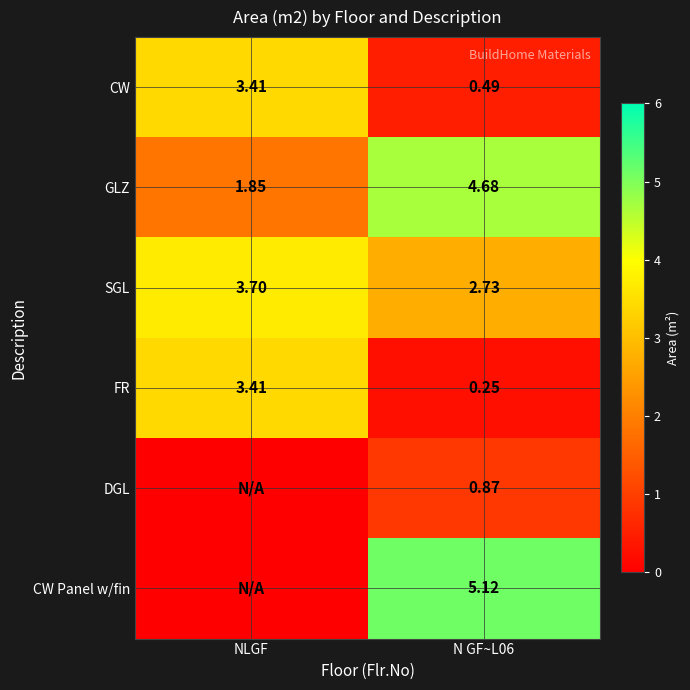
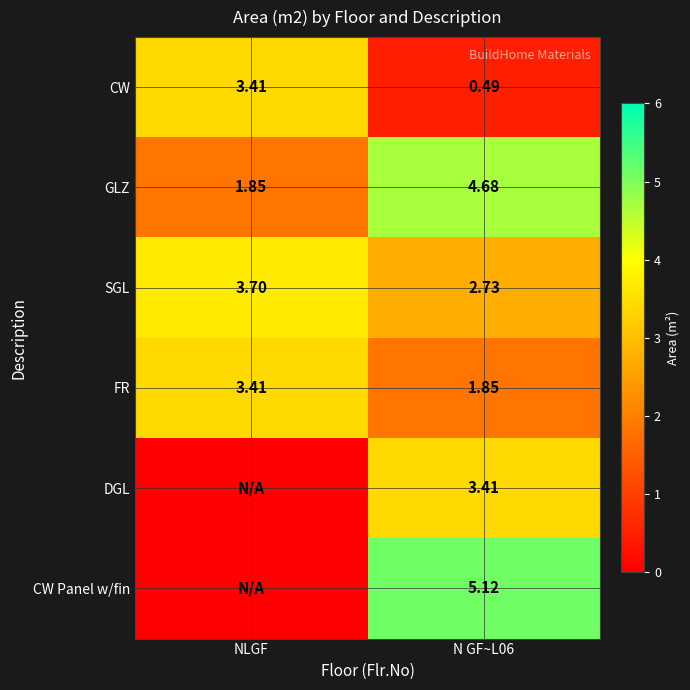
FR, N GF~L06: 0.25 -> 1.85
DGL, N GF~L06: 0.87 -> 3.41
